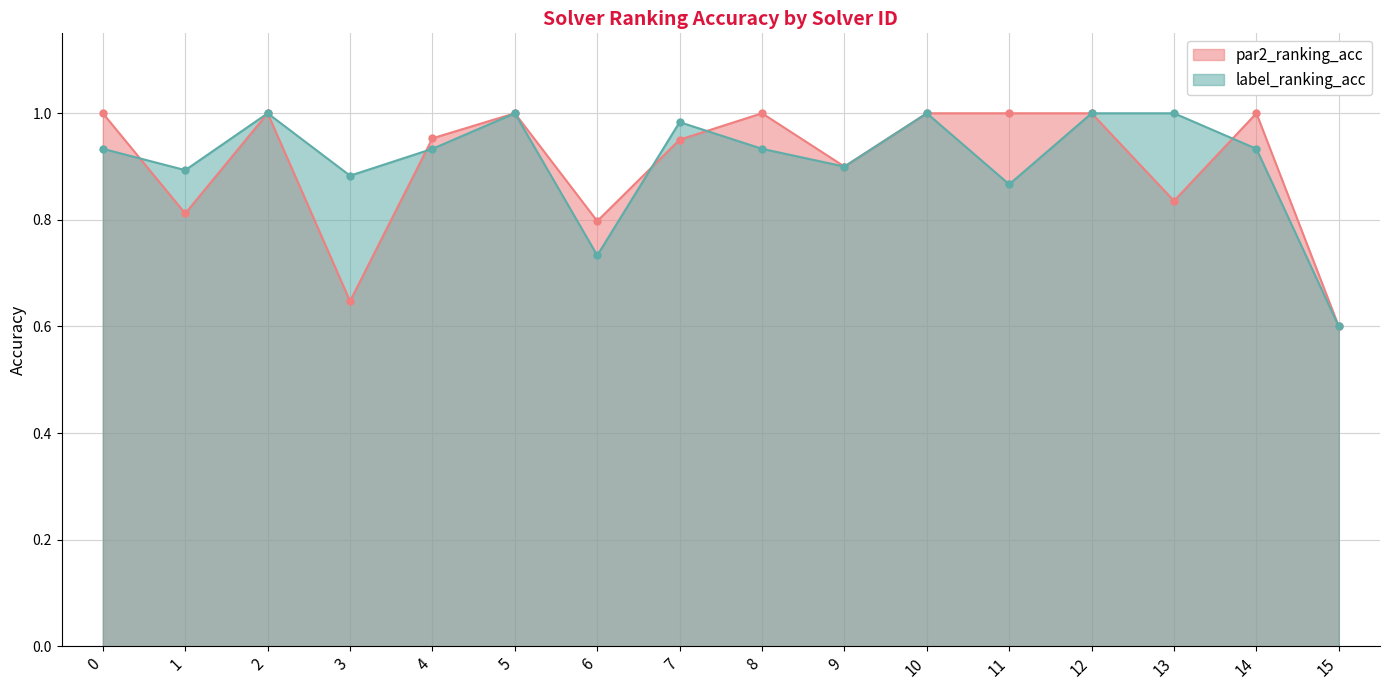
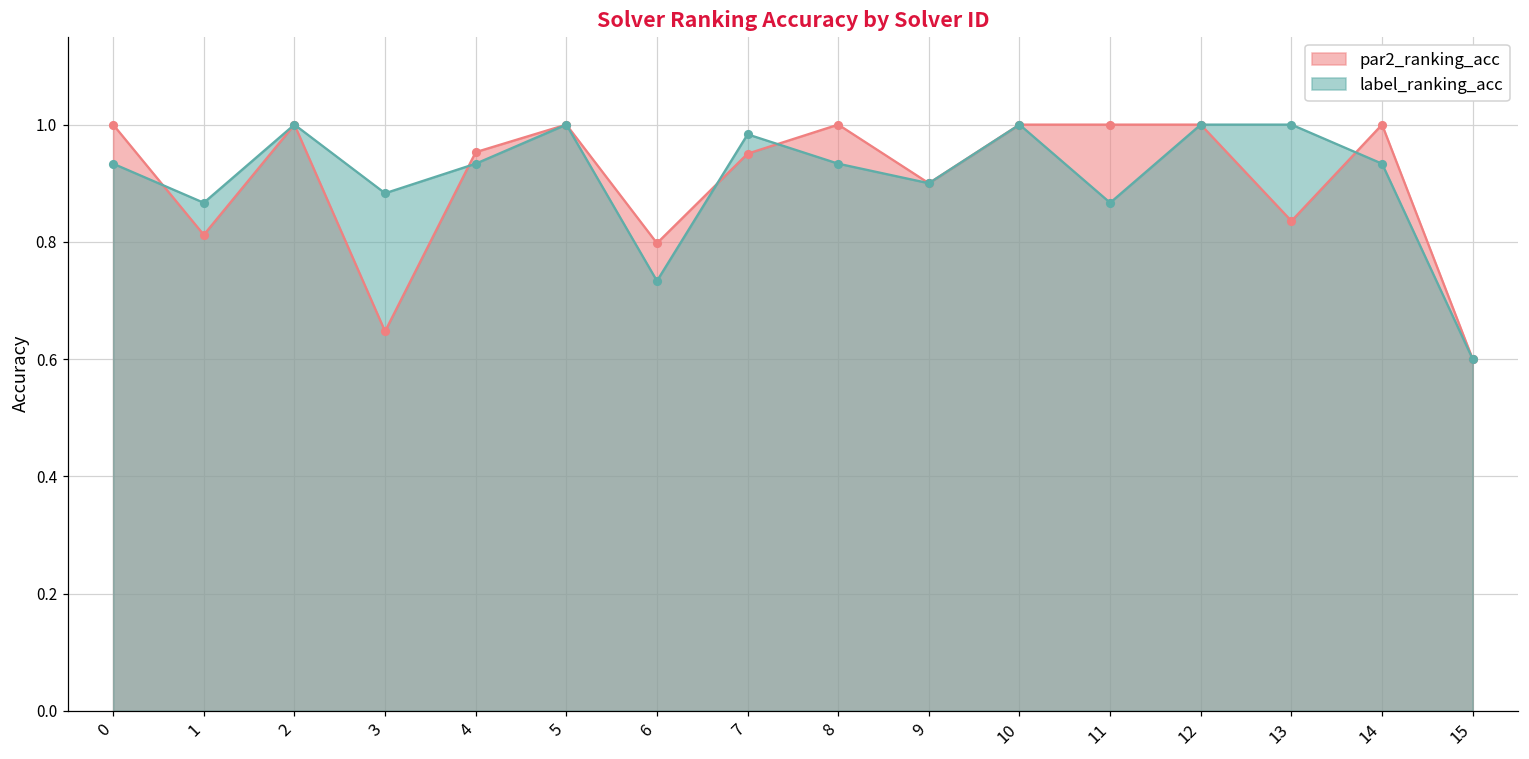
label_ranking_acc, 1: 0.89 -> 0.87
